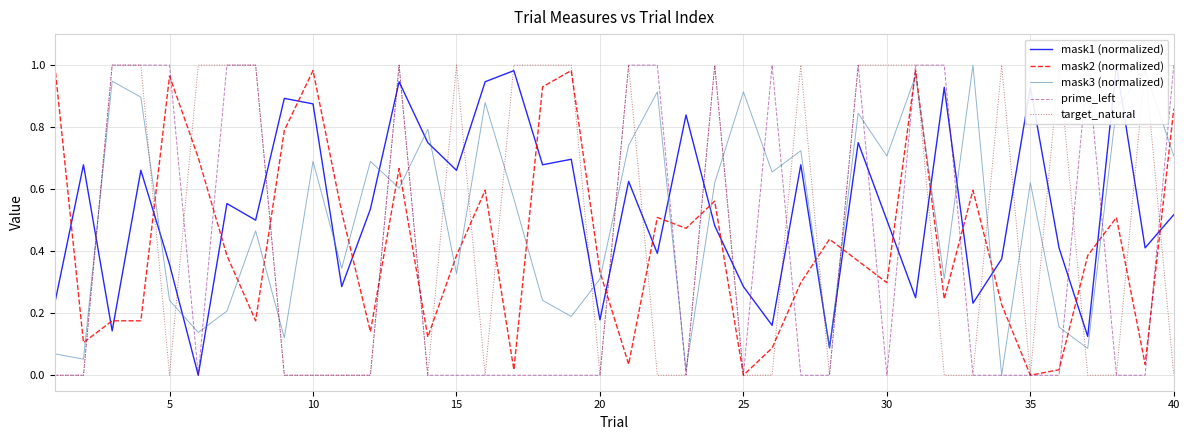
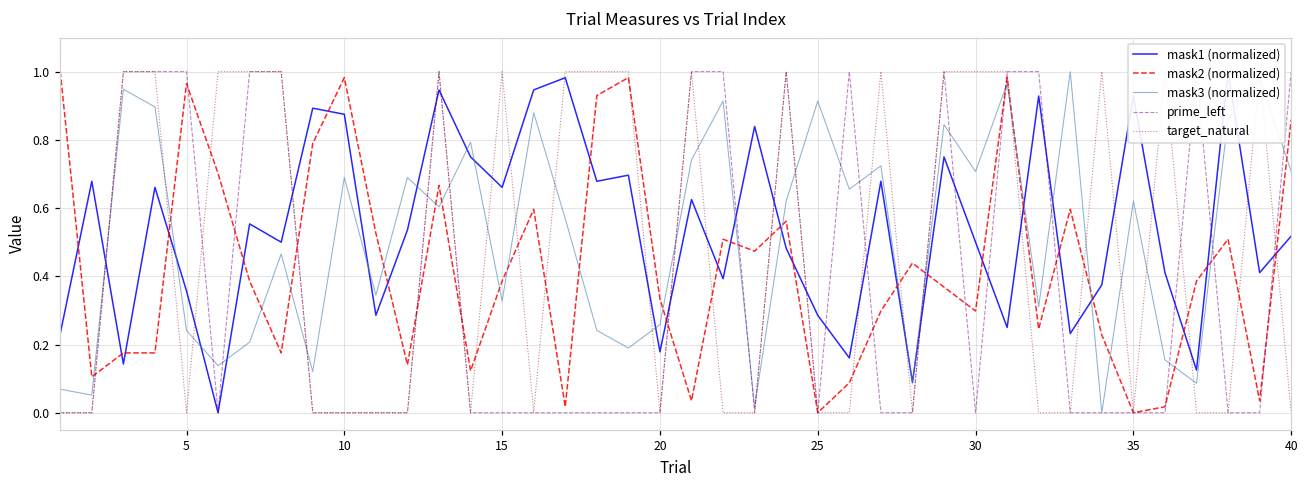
mask3 (normalized), 20: 0.31 -> 0.26
